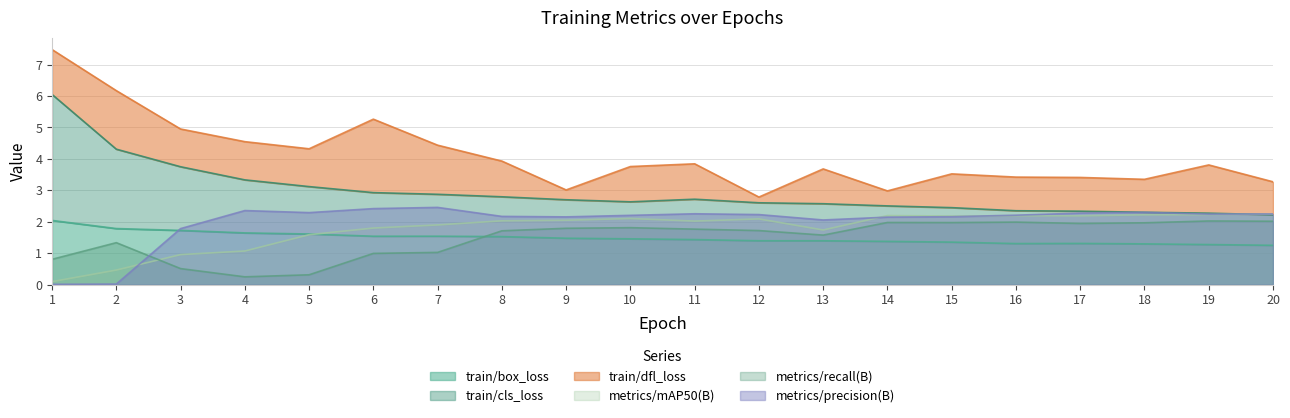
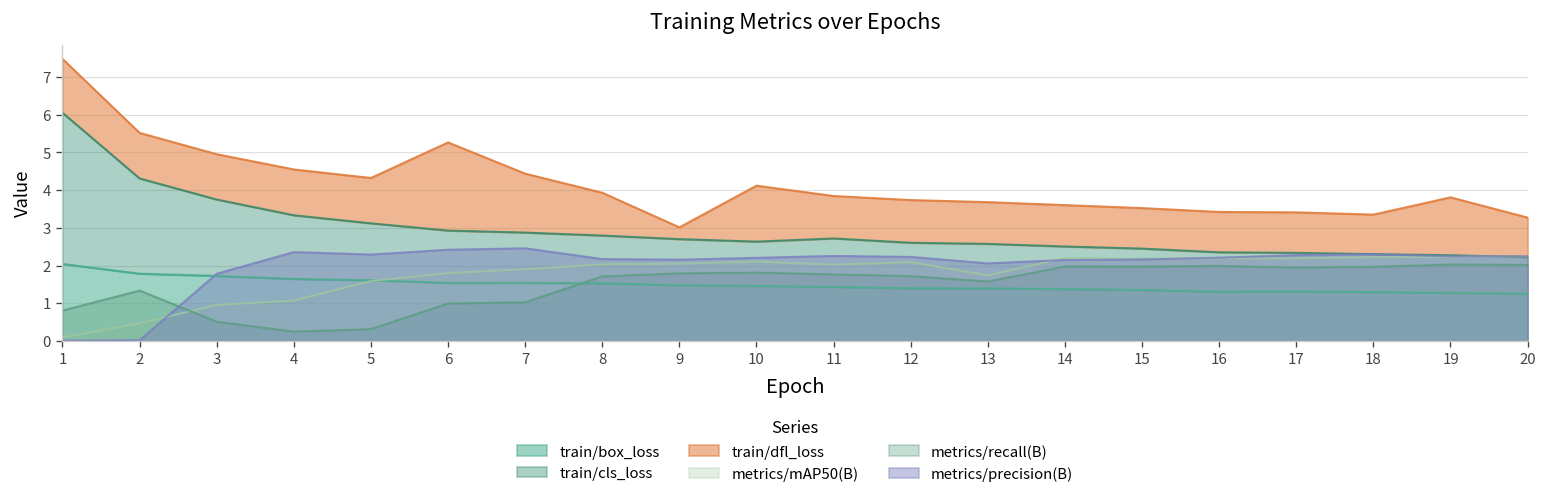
train/dfl_loss, 2: 1.9 -> 1.2
train/dfl_loss, 10: 1.1 -> 1.5
train/dfl_loss, 12: 0.2 -> 1.1
train/dfl_loss, 14: 0.5 -> 1.1
